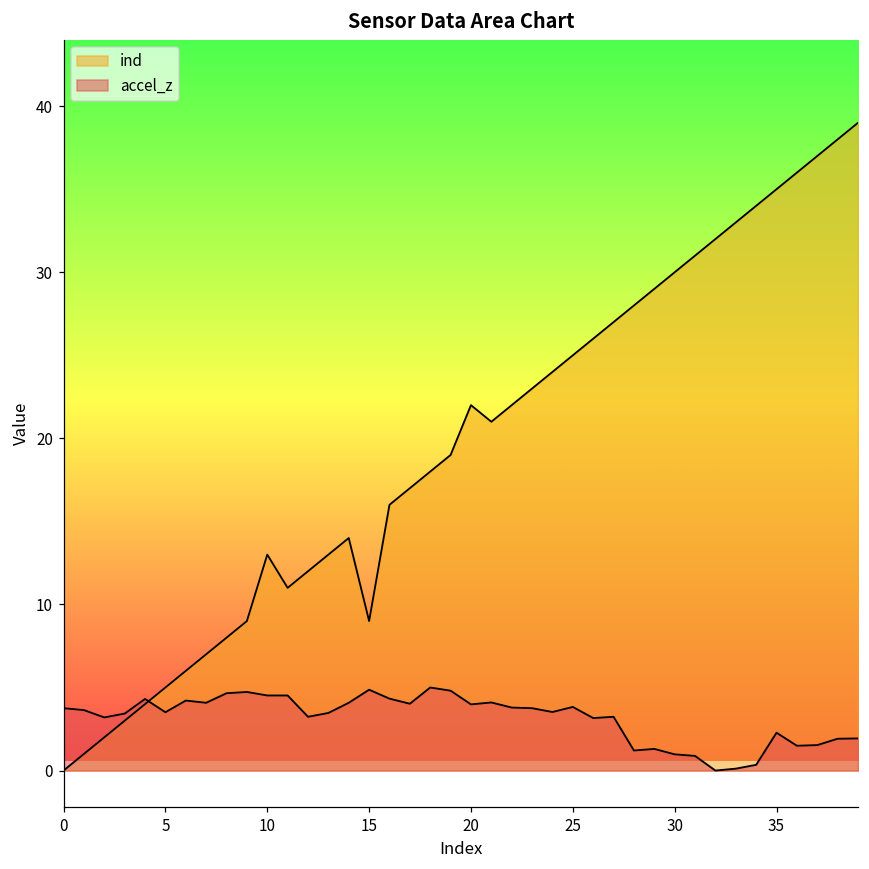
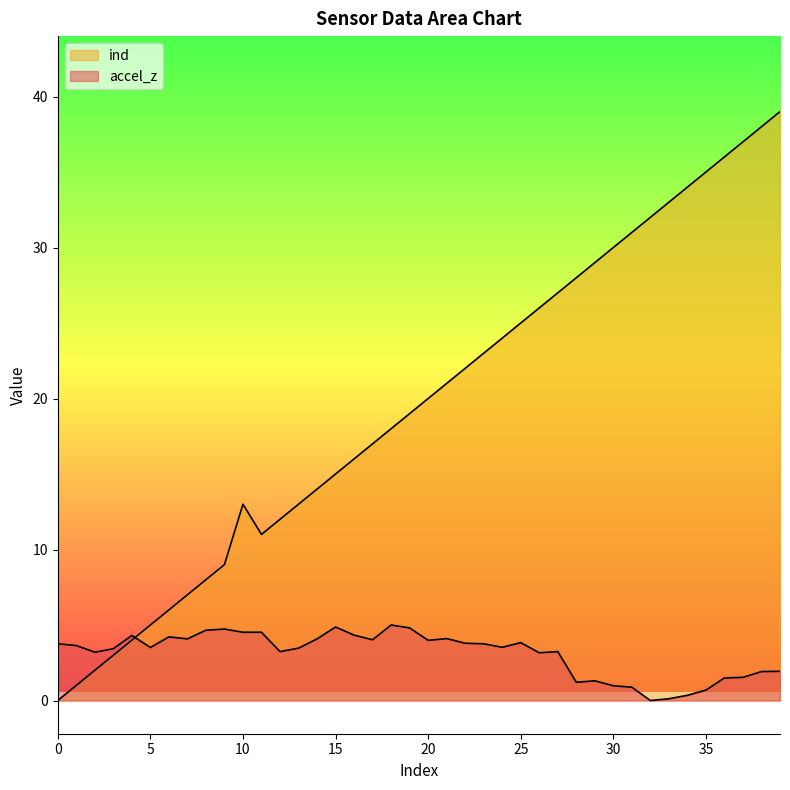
ind, 15: 9 -> 15
ind, 20: 22 -> 20
accel_z, 35: 2.3 -> 0.7
